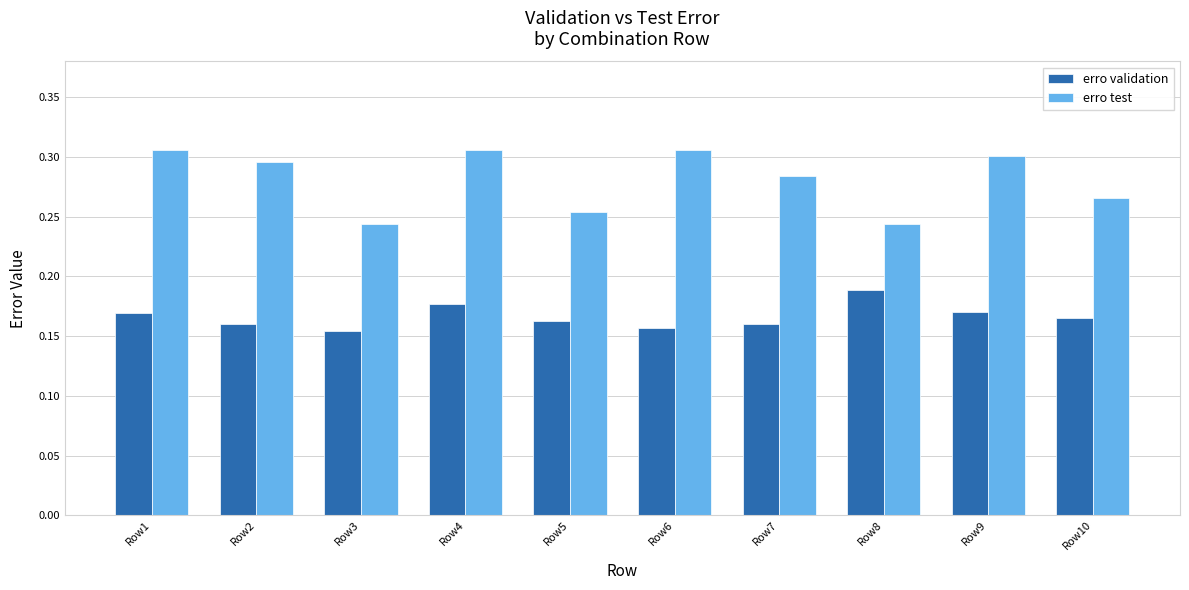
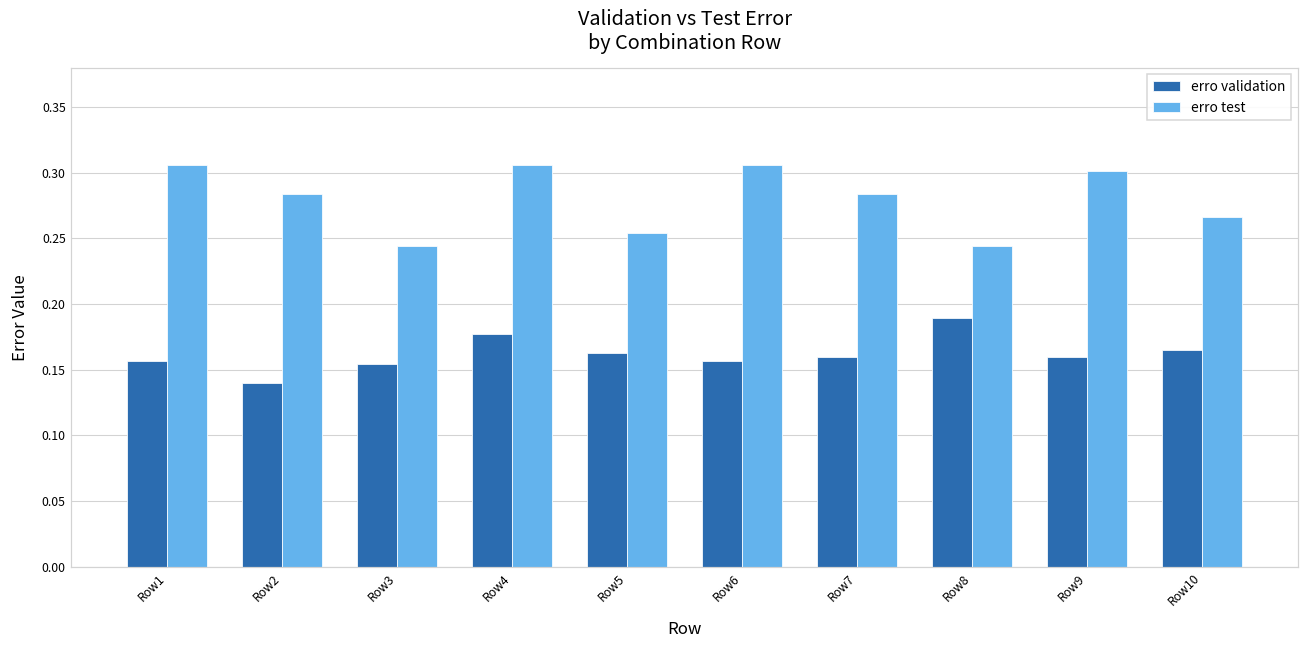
erro validation, Row1: 0.169 -> 0.157
erro validation, Row2: 0.16 -> 0.14
erro test, Row2: 0.296 -> 0.284
erro validation, Row9: 0.17 -> 0.16
